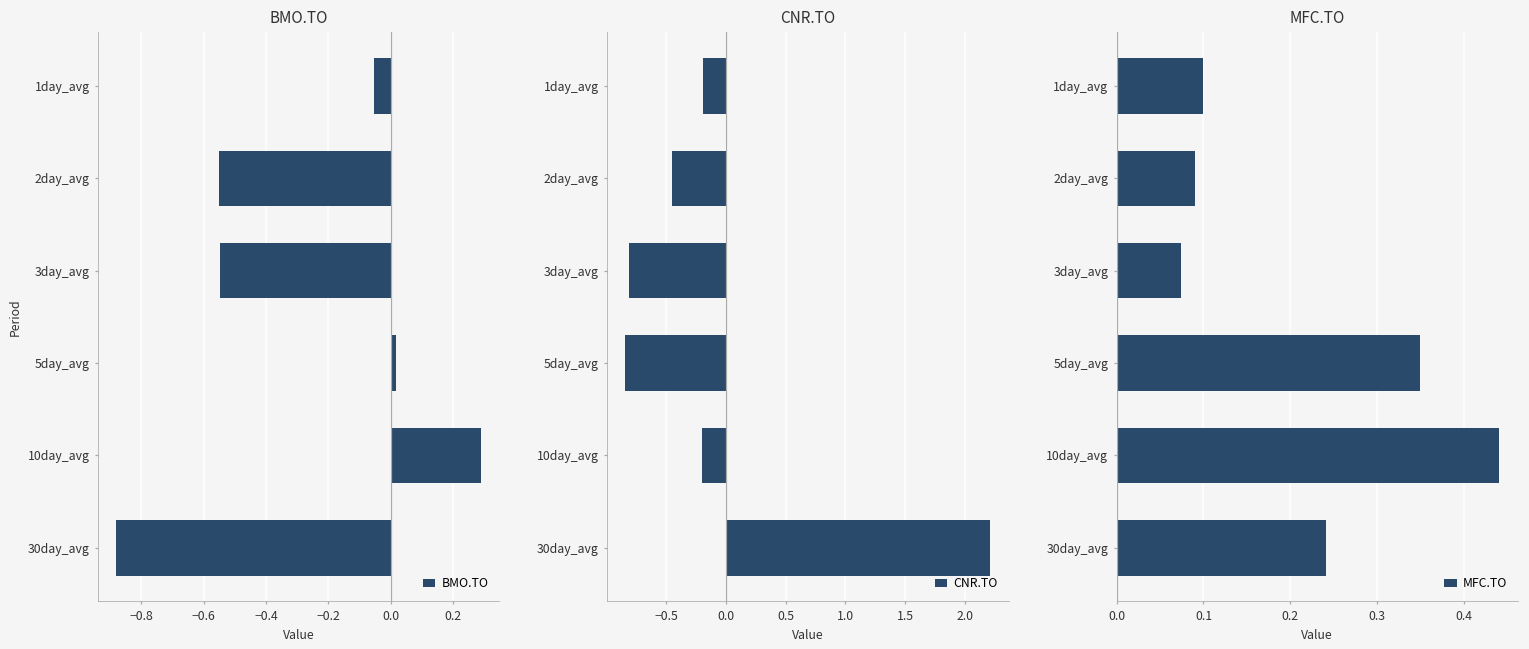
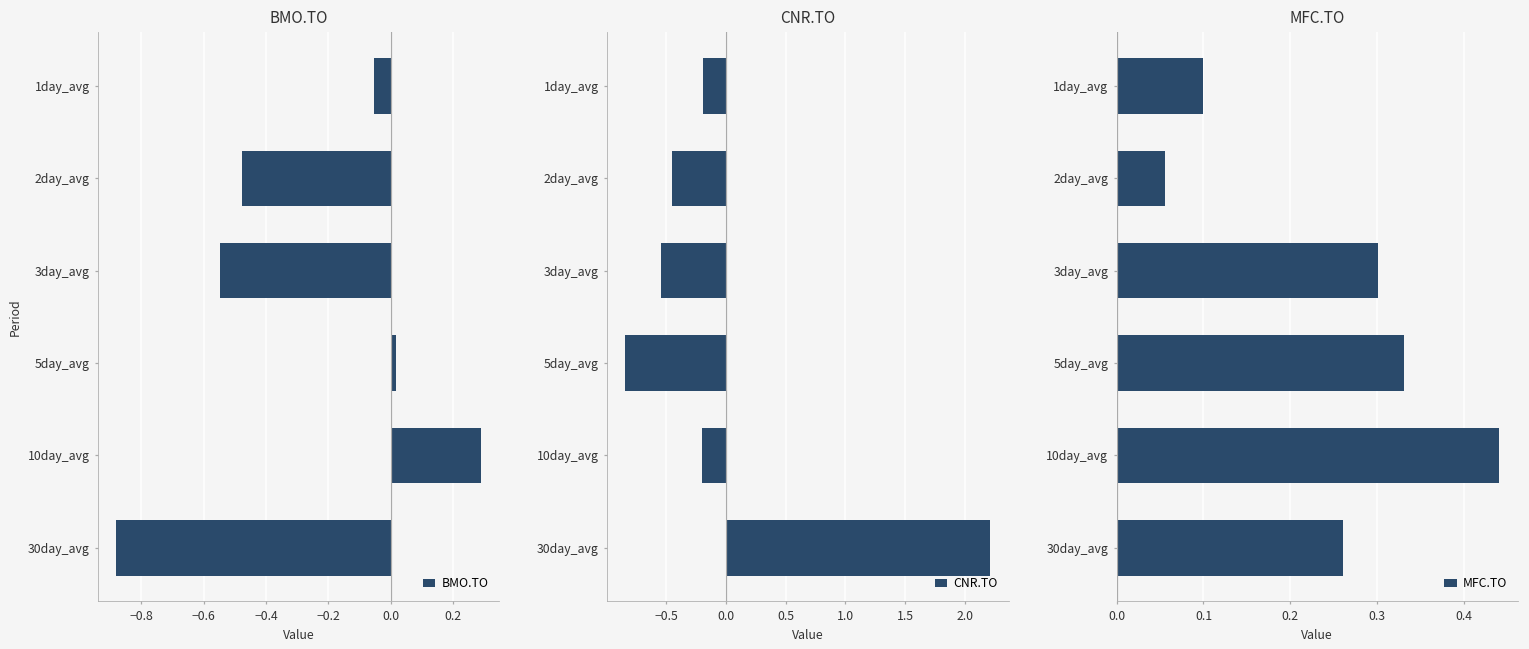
BMO.TO, 2day_avg: -0.55 -> -0.48
CNR.TO, 3day_avg: -0.81 -> -0.54
MFC.TO, 2day_avg: 0.09 -> 0.06
MFC.TO, 3day_avg: 0.07 -> 0.30
MFC.TO, 5day_avg: 0.35 -> 0.33
MFC.TO, 30day_avg: 0.24 -> 0.26
